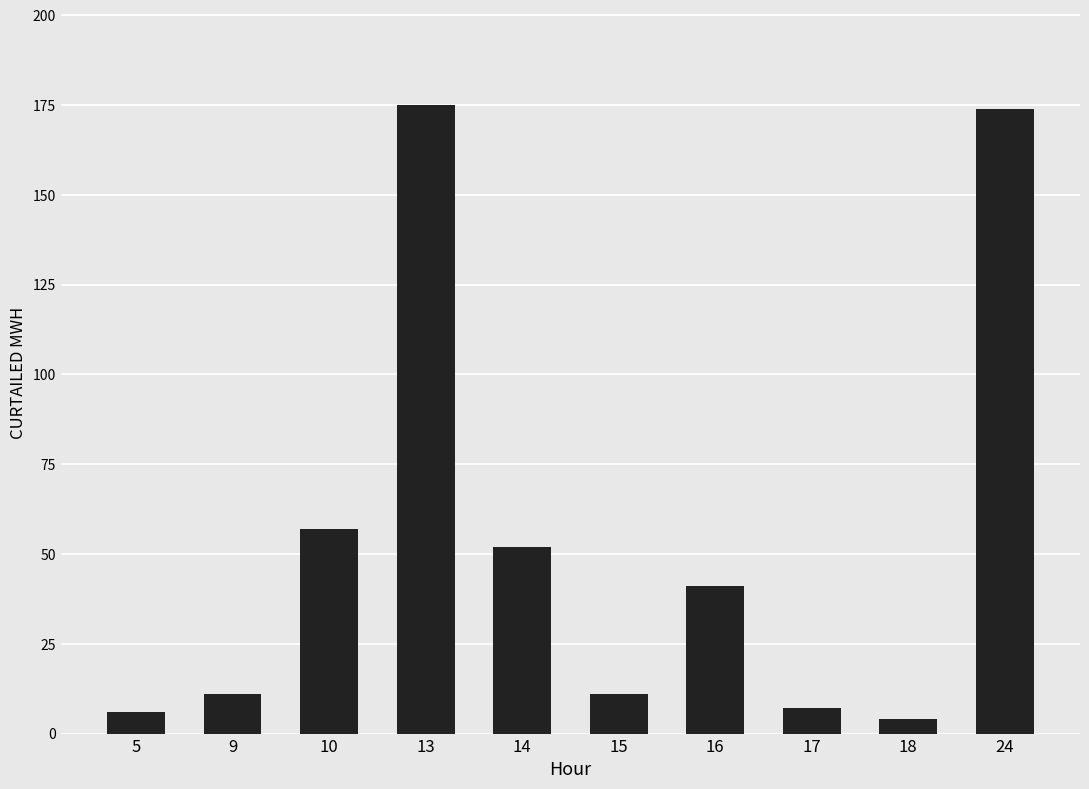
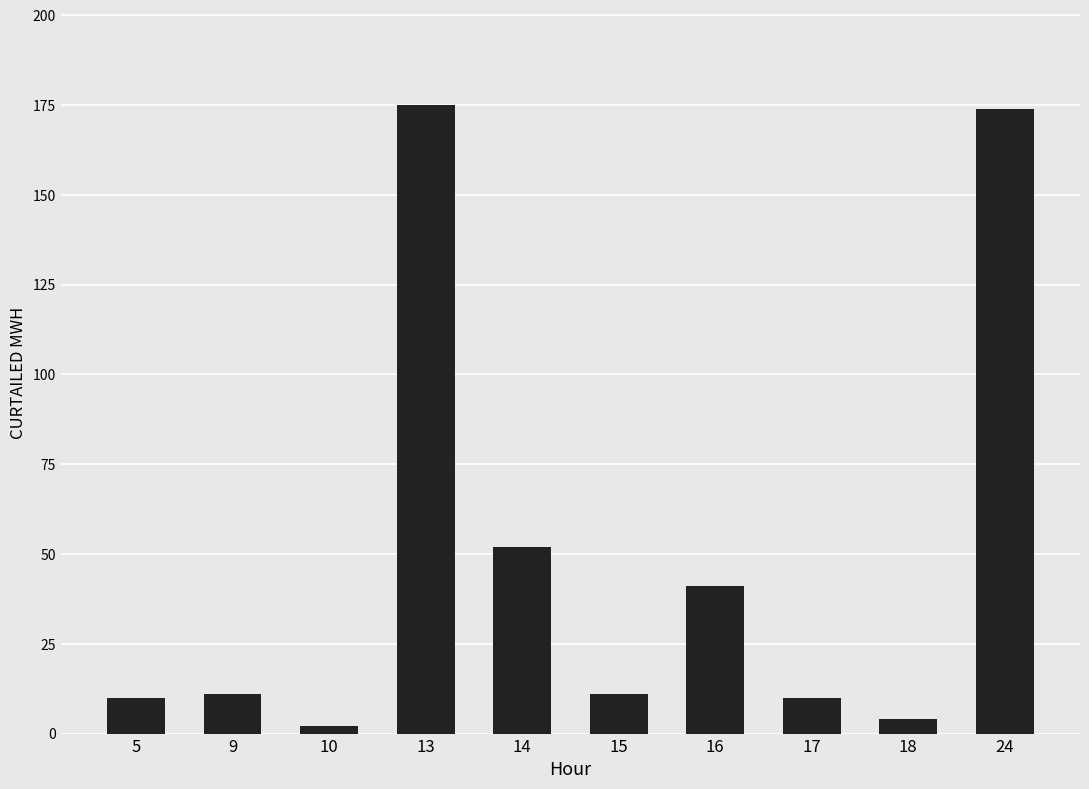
5: 6 -> 10
10: 57 -> 2
17: 7 -> 10
